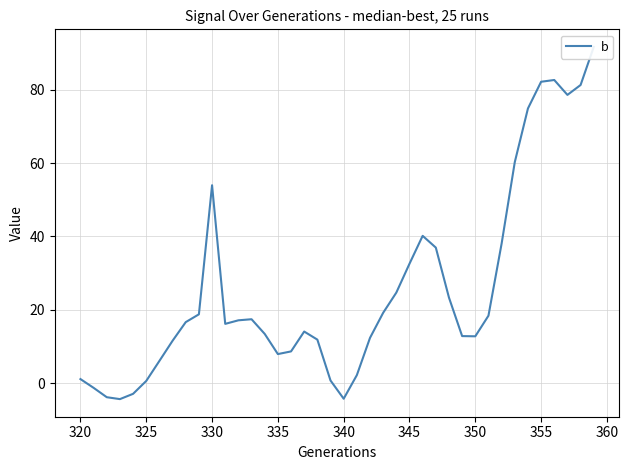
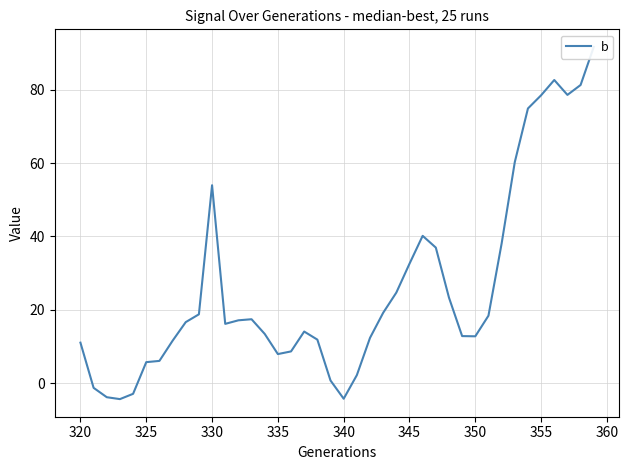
320: 1 -> 11
325: 1 -> 6
355: 82 -> 78
